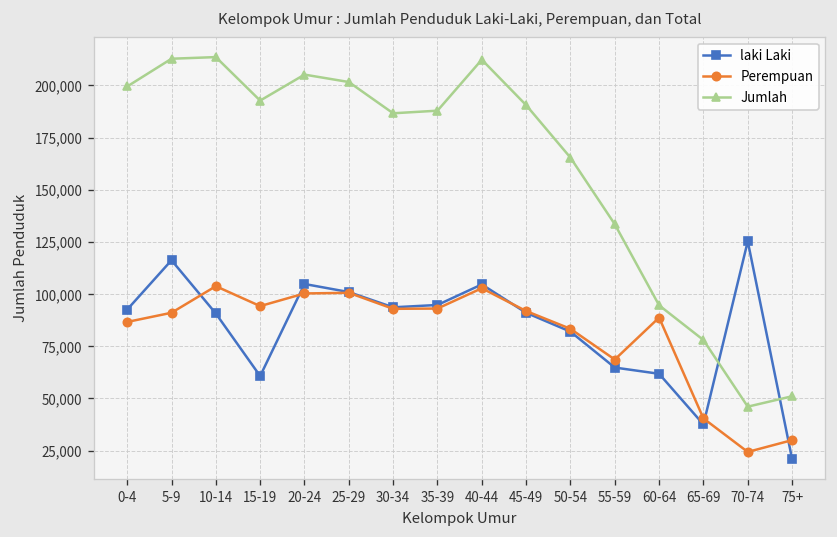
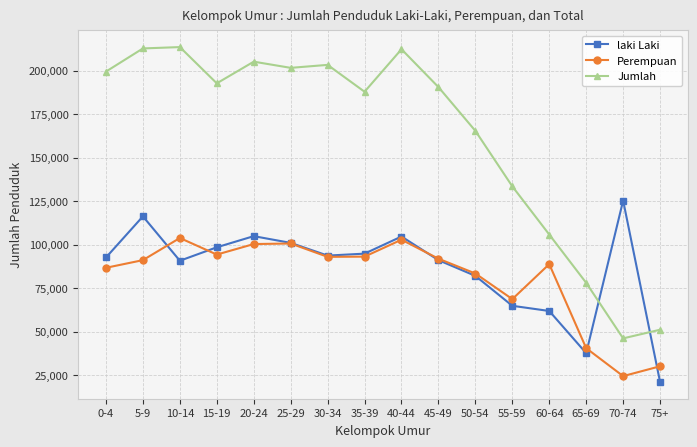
laki Laki, 15-19: 61,000 -> 98,000
Jumlah, 30-34: 187,000 -> 203,000
Jumlah, 60-64: 95,000 -> 106,000
